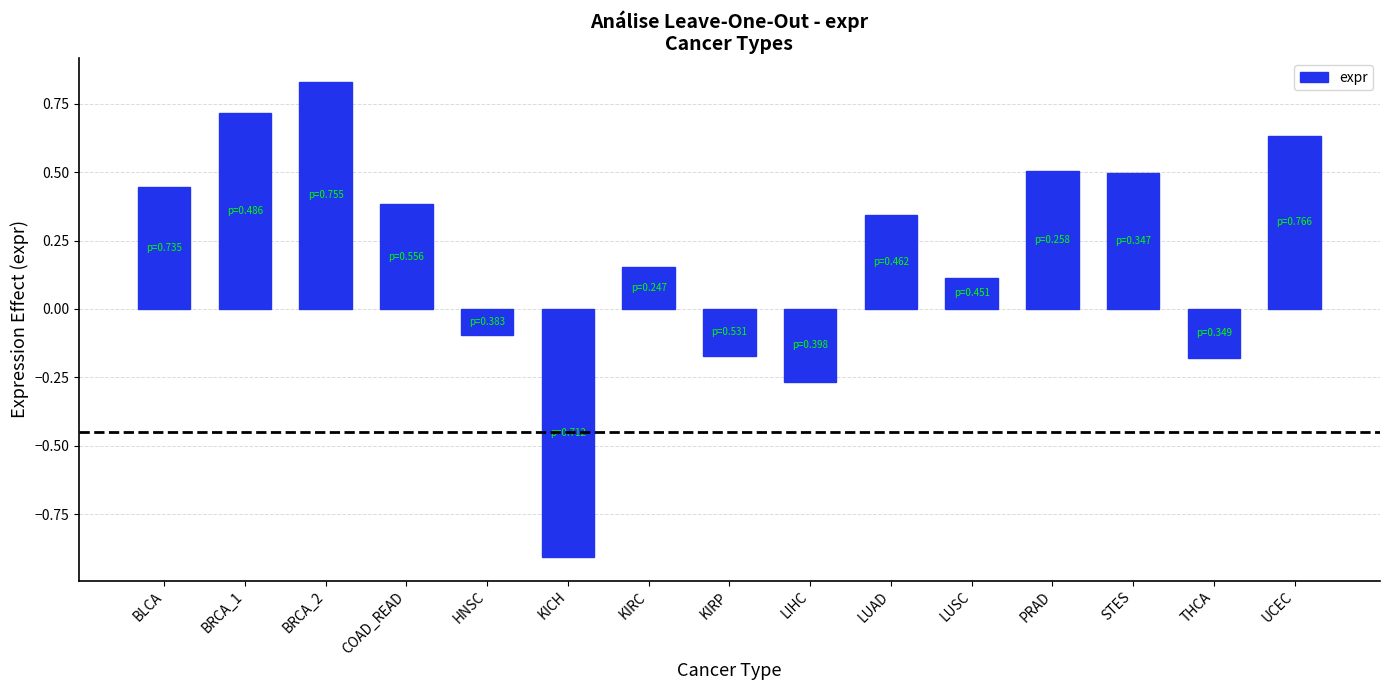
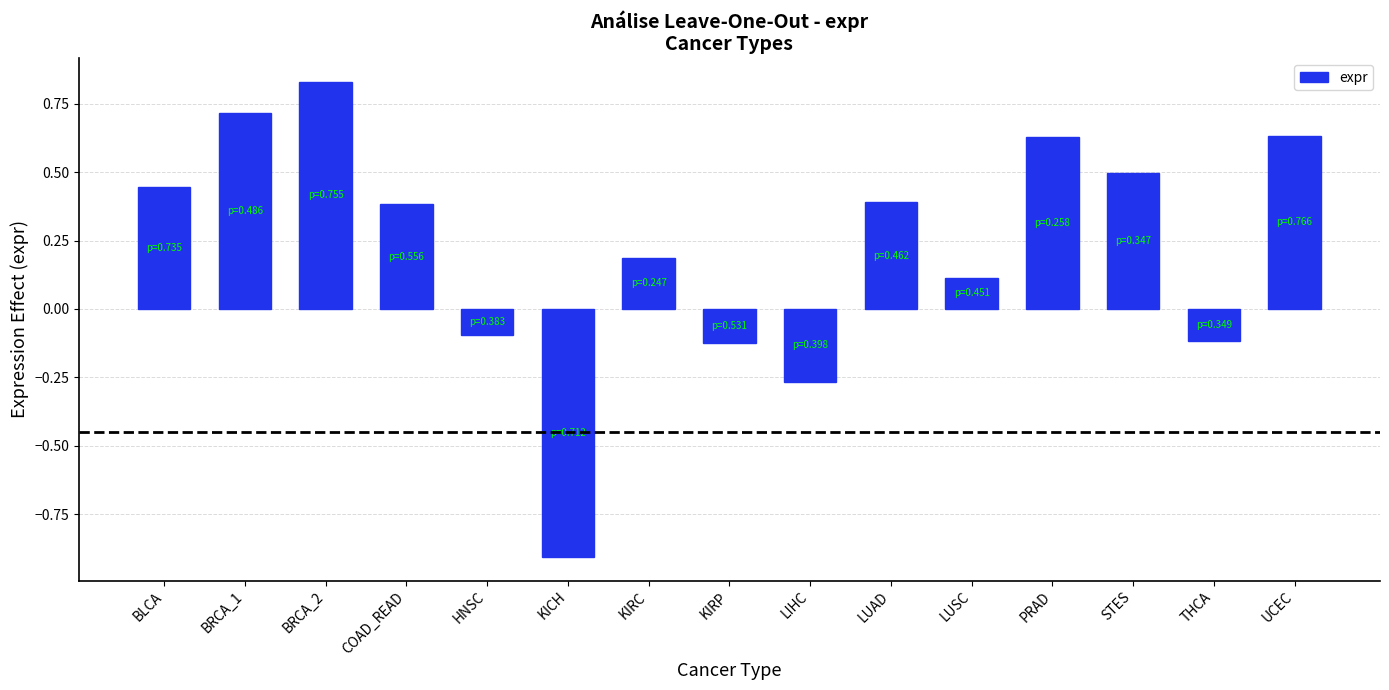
KIRC: 0.15 -> 0.19
KIRP: -0.17 -> -0.12
LUAD: 0.34 -> 0.39
PRAD: 0.51 -> 0.63
THCA: -0.18 -> -0.12
